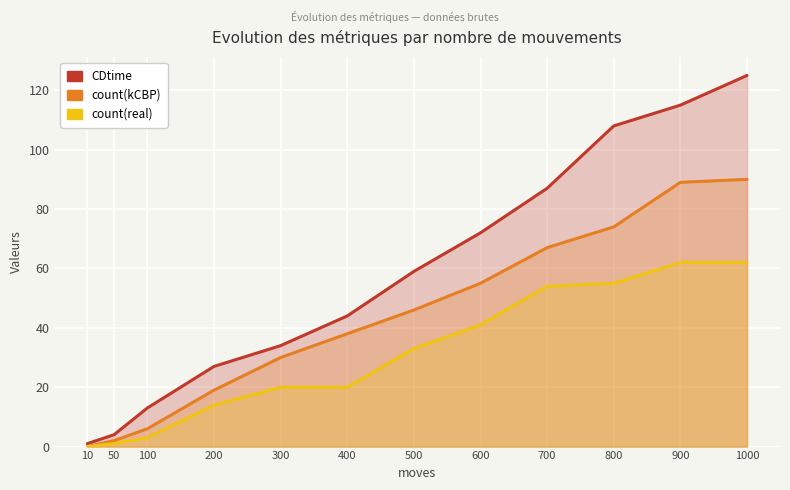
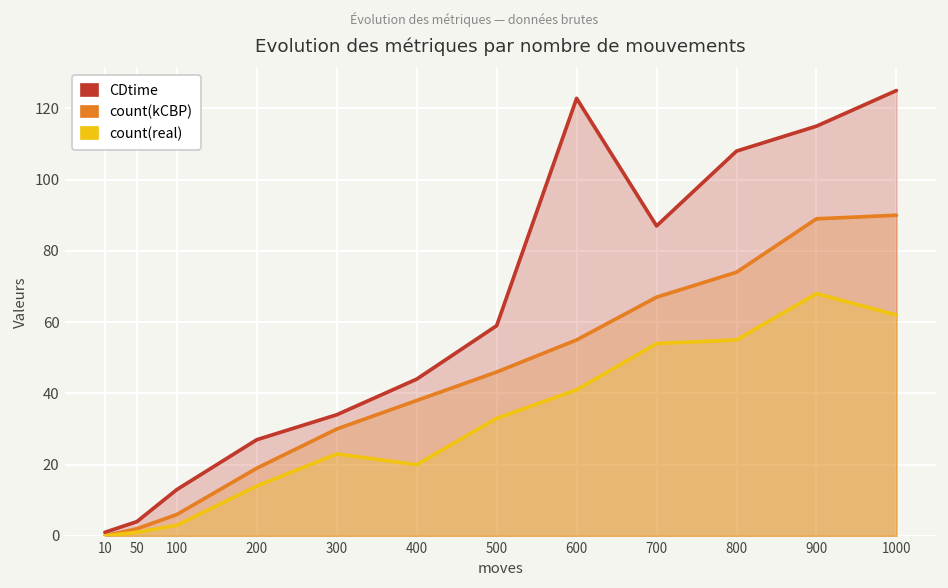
count(real), 300: 20 -> 23
CDtime, 600: 72 -> 123
count(real), 900: 62 -> 68
